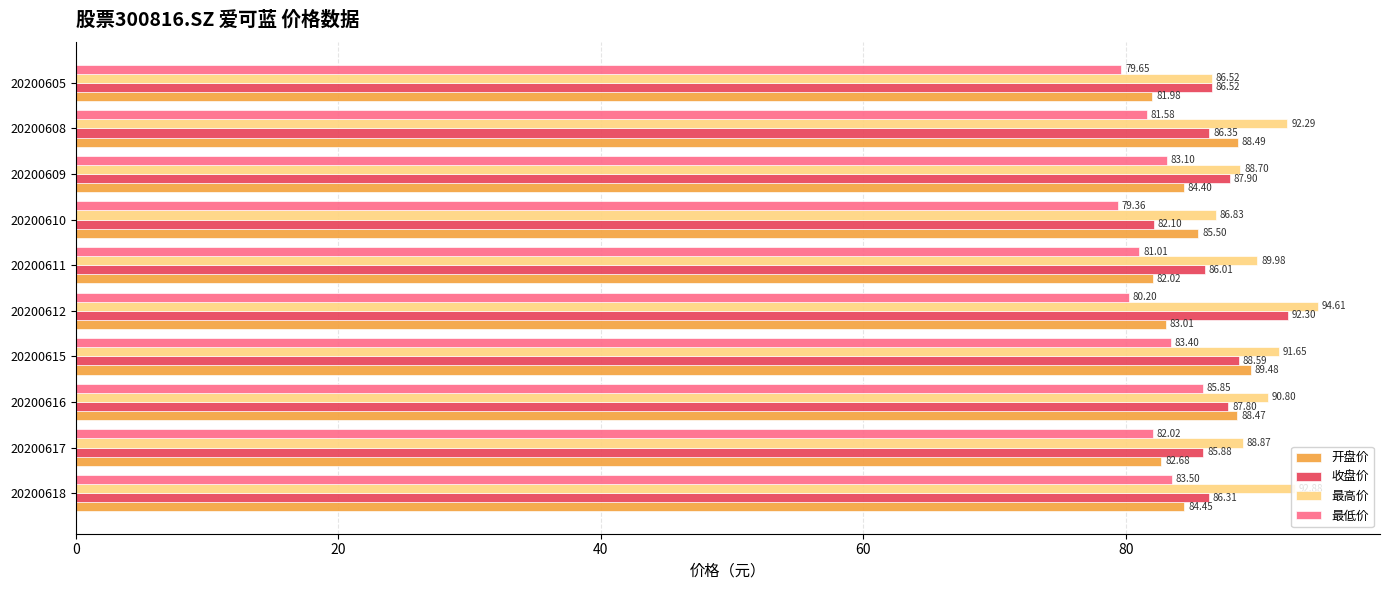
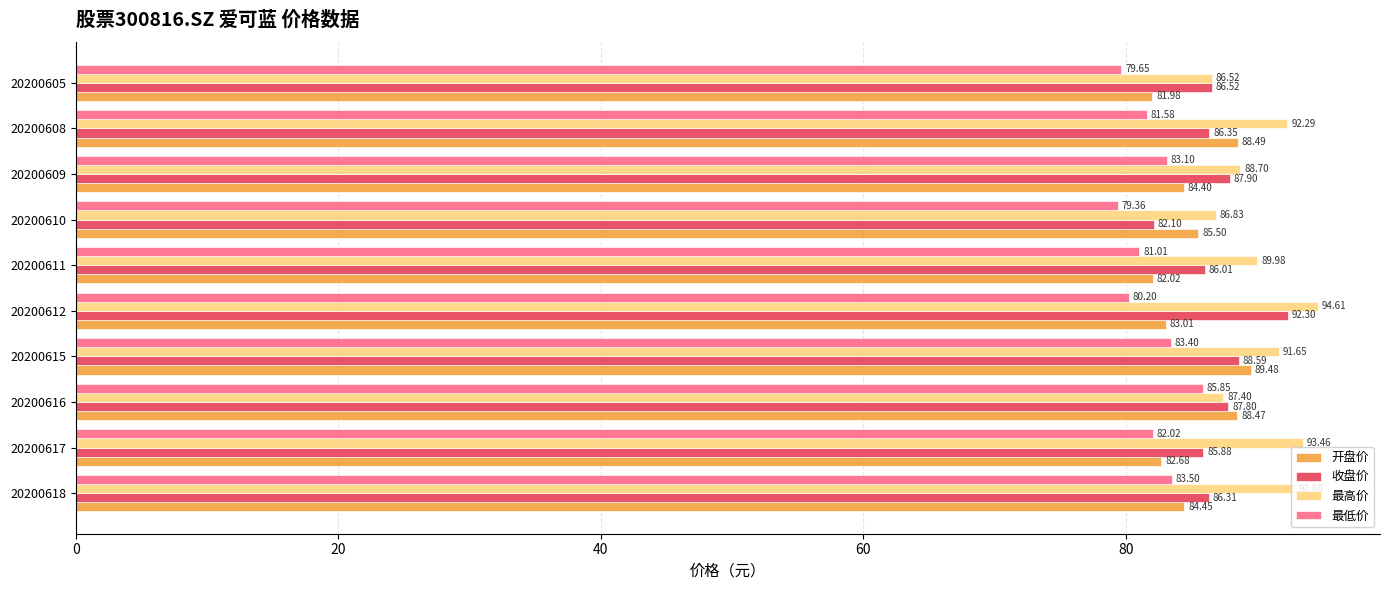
最高价, 20200616: 90.80 -> 87.40
最高价, 20200617: 88.9 -> 93.5
